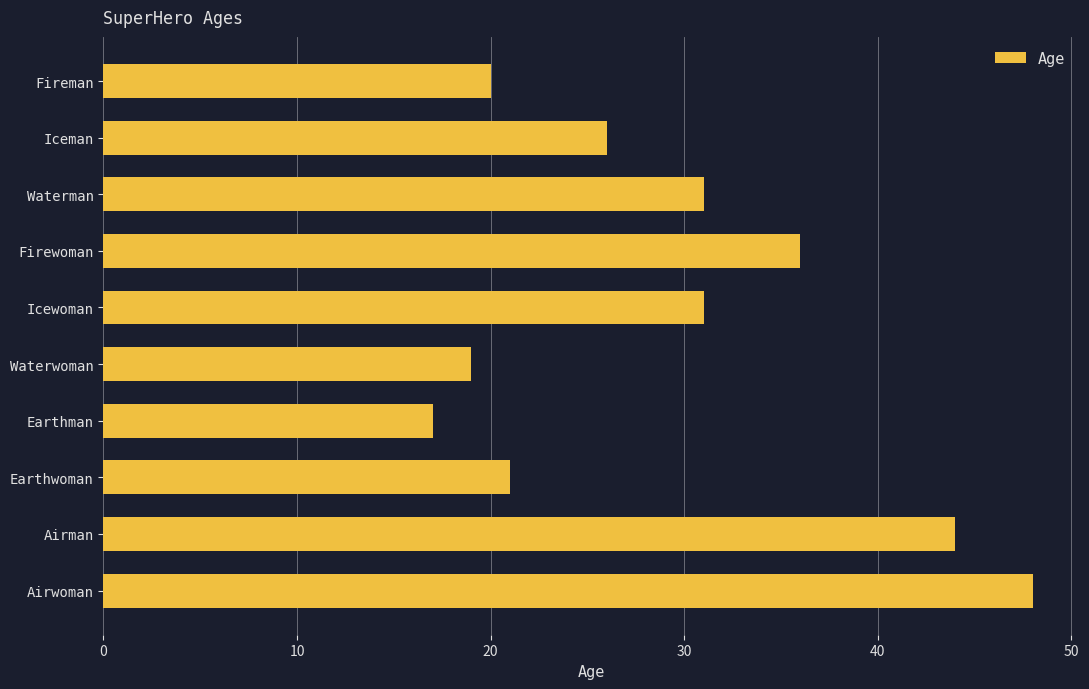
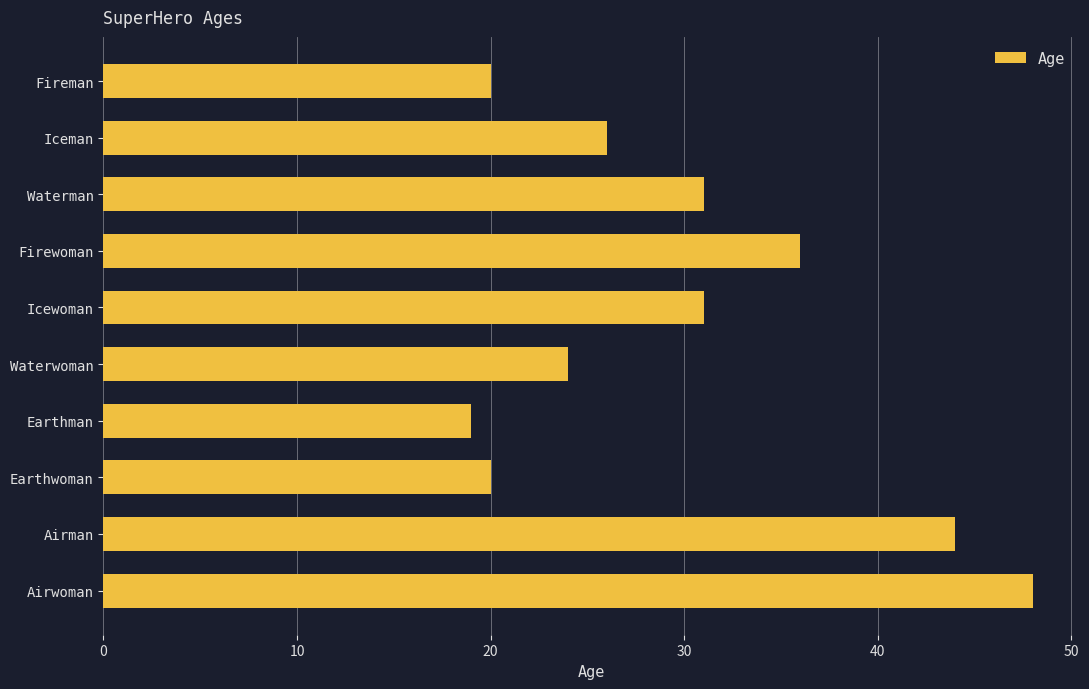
Waterwoman: 19 -> 24
Earthman: 17 -> 19
Earthwoman: 21 -> 20
